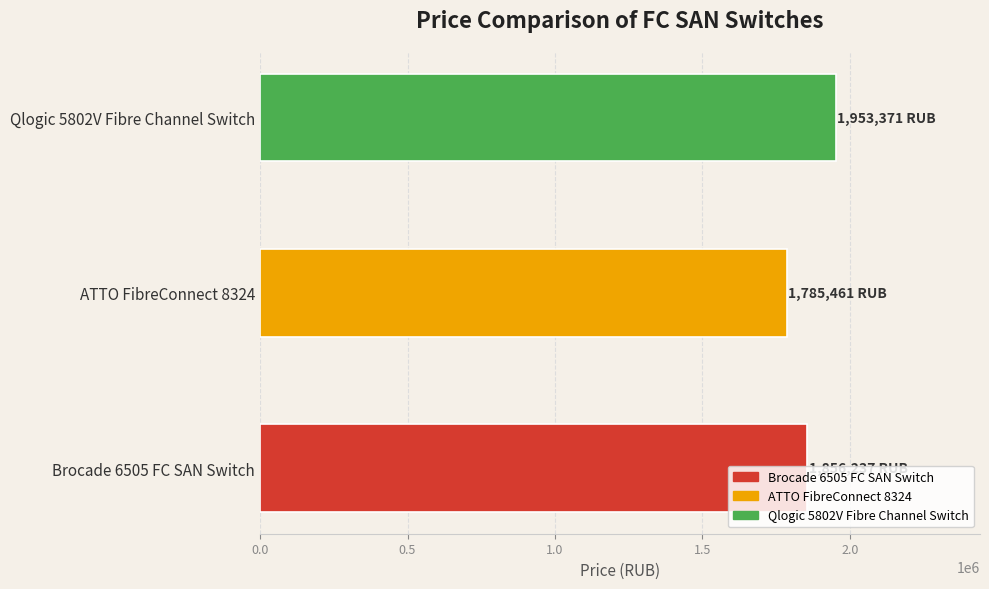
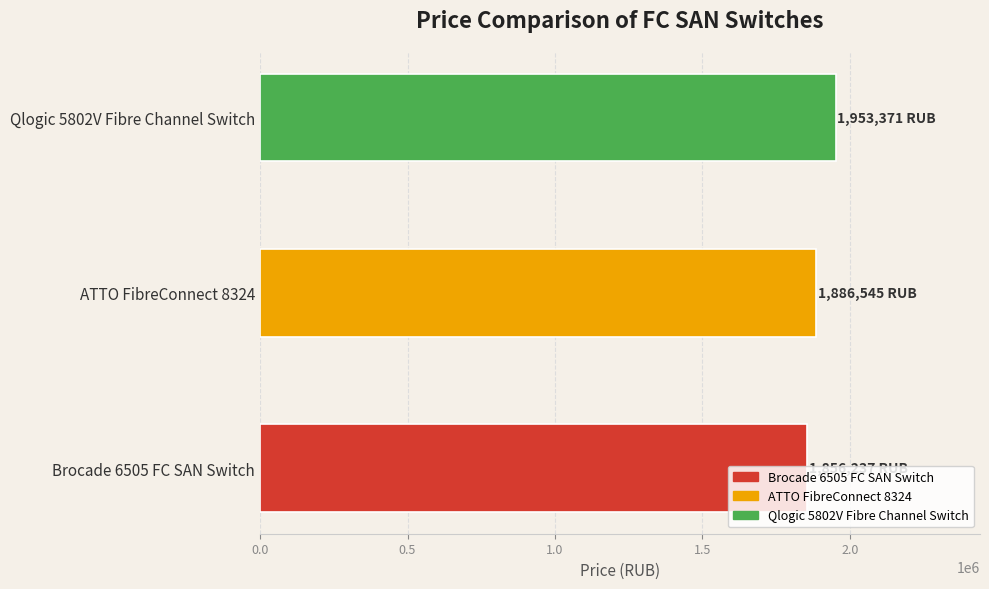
ATTO FibreConnect 8324: 1,785,461 -> 1,886,545
